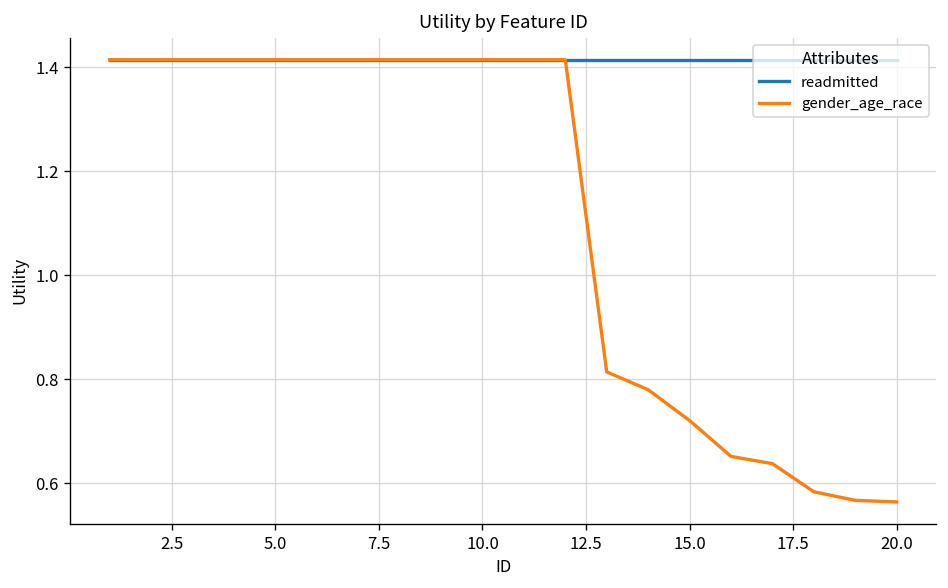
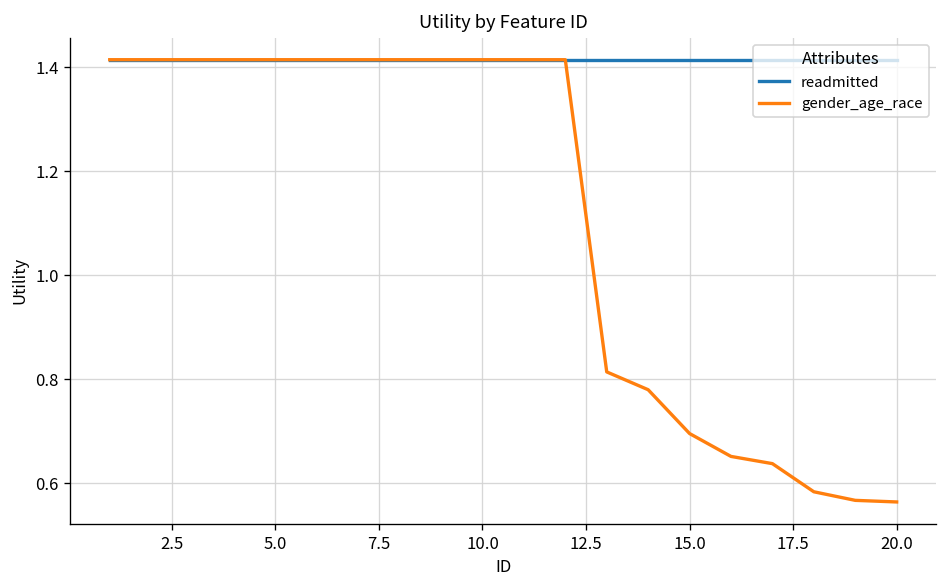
gender_age_race, 15.0: 0.72 -> 0.70
